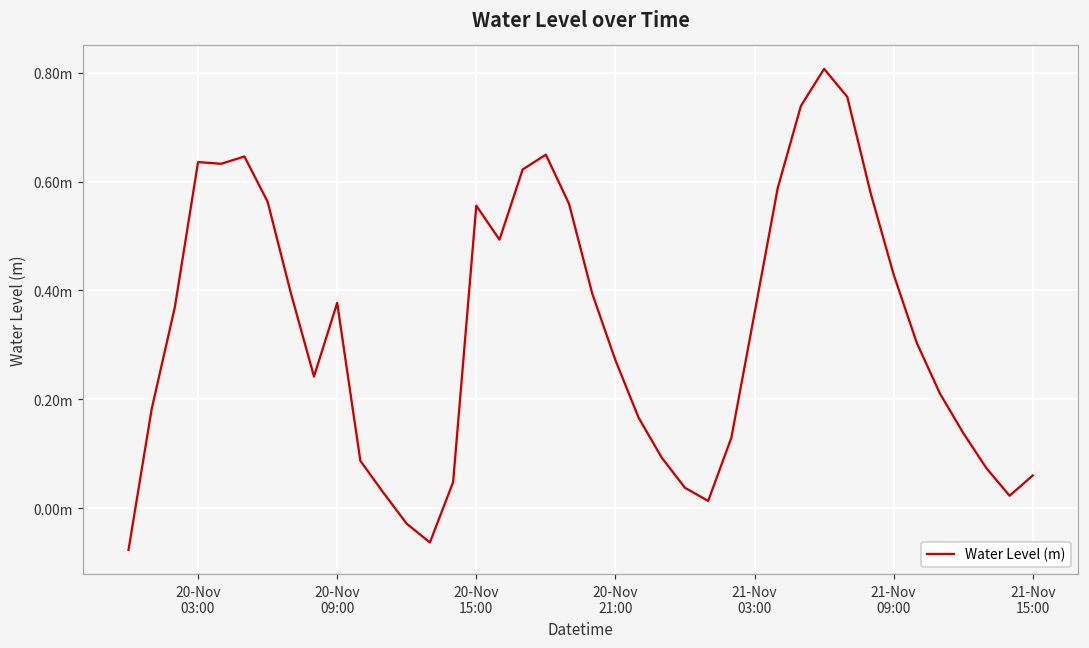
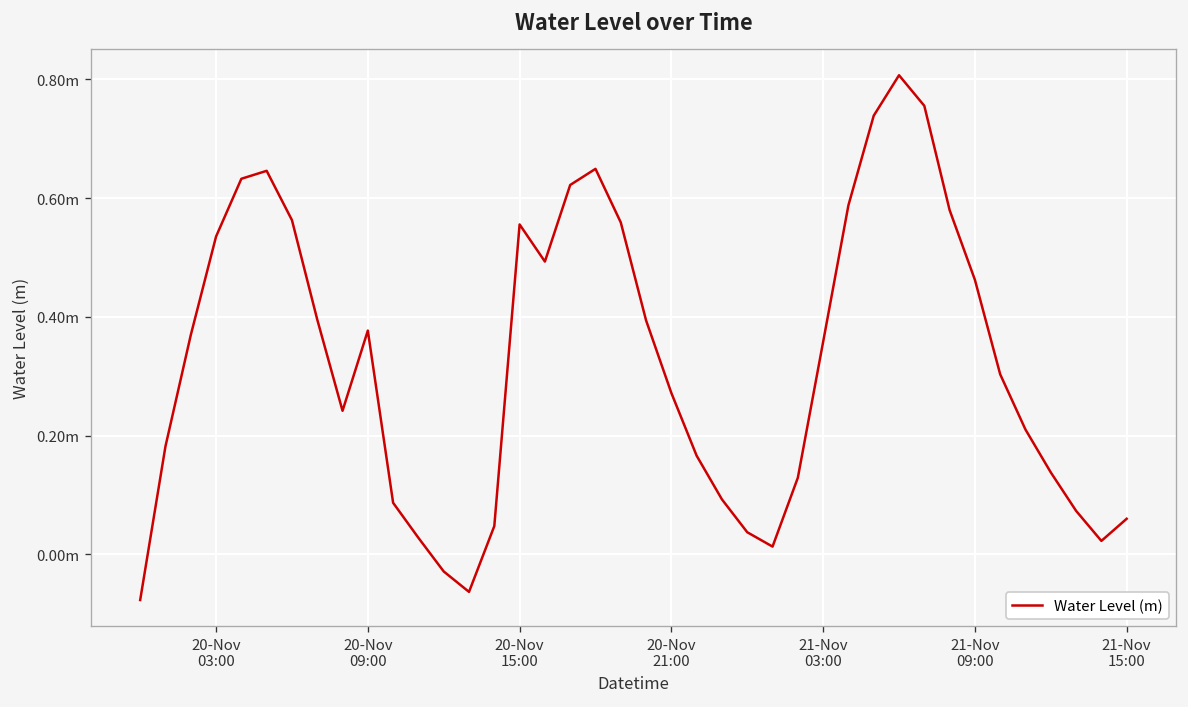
20-Nov 03:00: 0.64m -> 0.54m
21-Nov 09:00: 0.43m -> 0.46m
